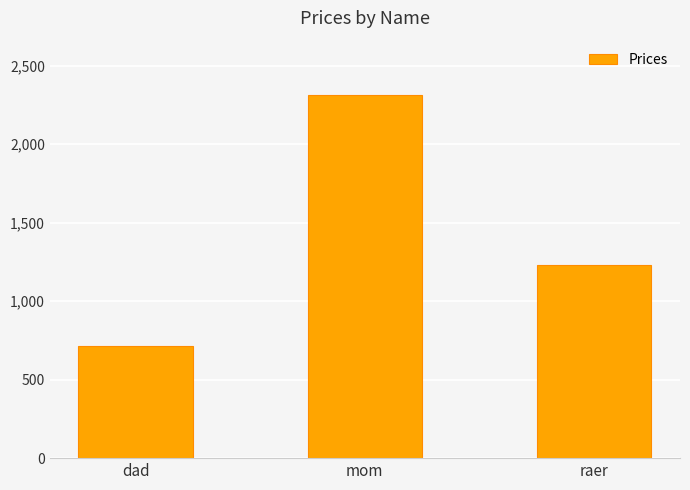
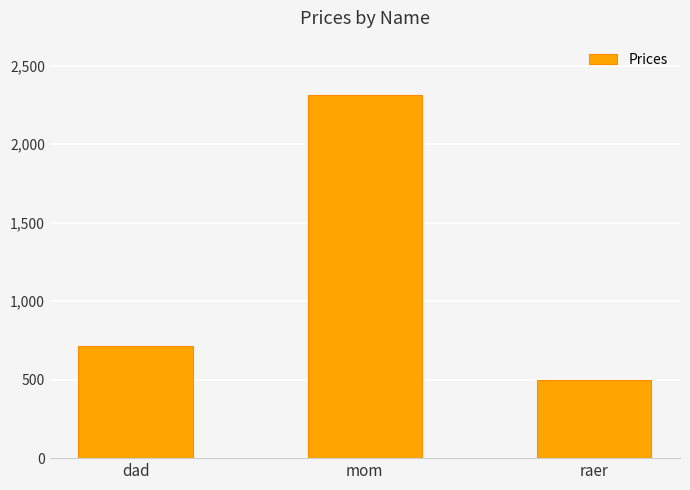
raer: 1,230 -> 500
